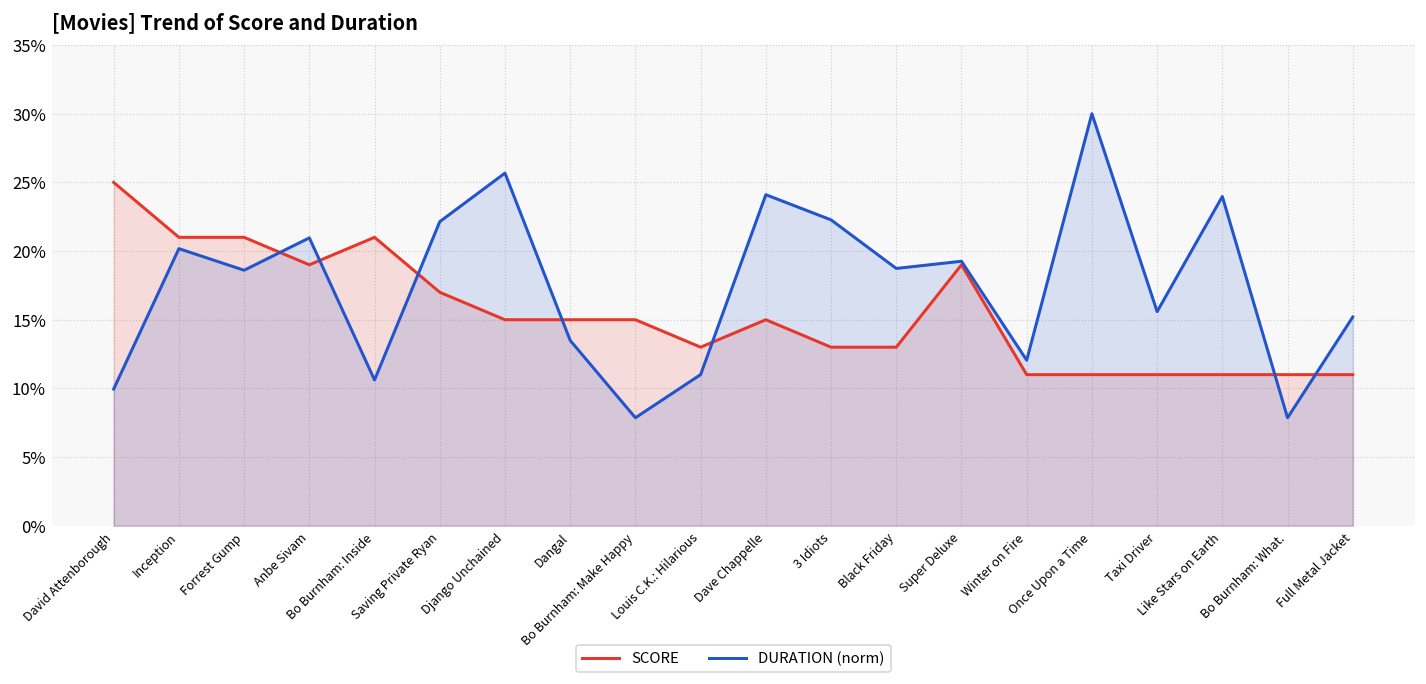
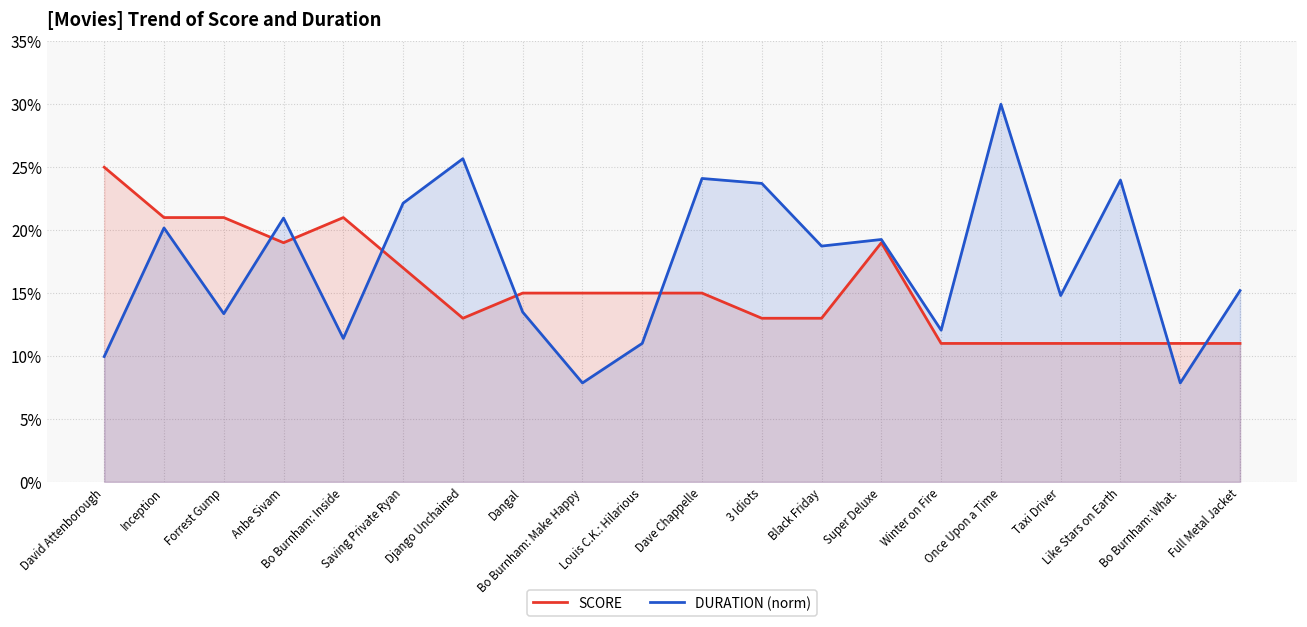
DURATION (norm), Forrest Gump: 18.6% -> 13.4%
DURATION (norm), Bo Burnham: Inside: 10.6% -> 11.4%
SCORE, Django Unchained: 15.0% -> 13.0%
SCORE, Louis C.K.: Hilarious: 13.0% -> 15.0%
DURATION (norm), 3 Idiots: 22.3% -> 23.7%
DURATION (norm), Taxi Driver: 15.6% -> 14.8%
